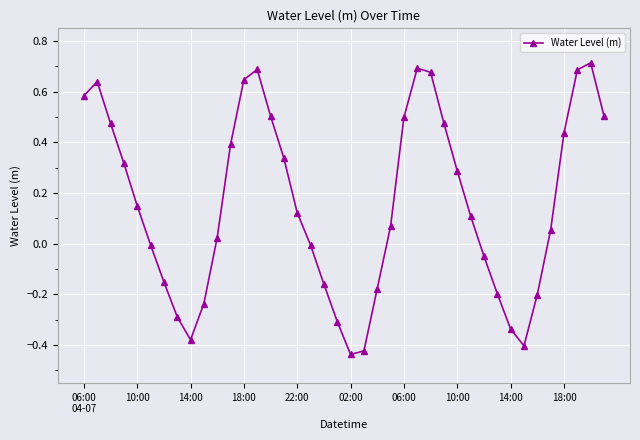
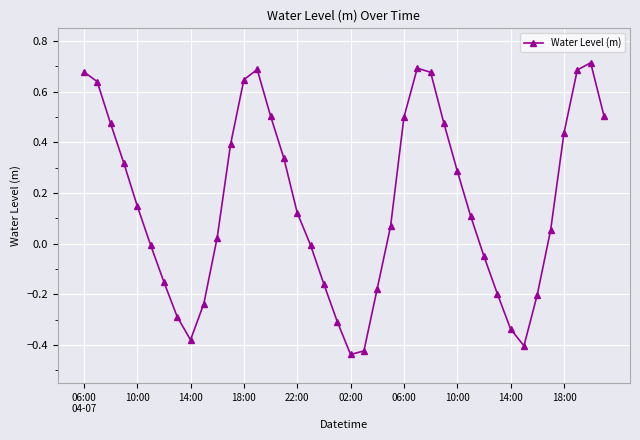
06:00 04-07: 0.58 -> 0.68
